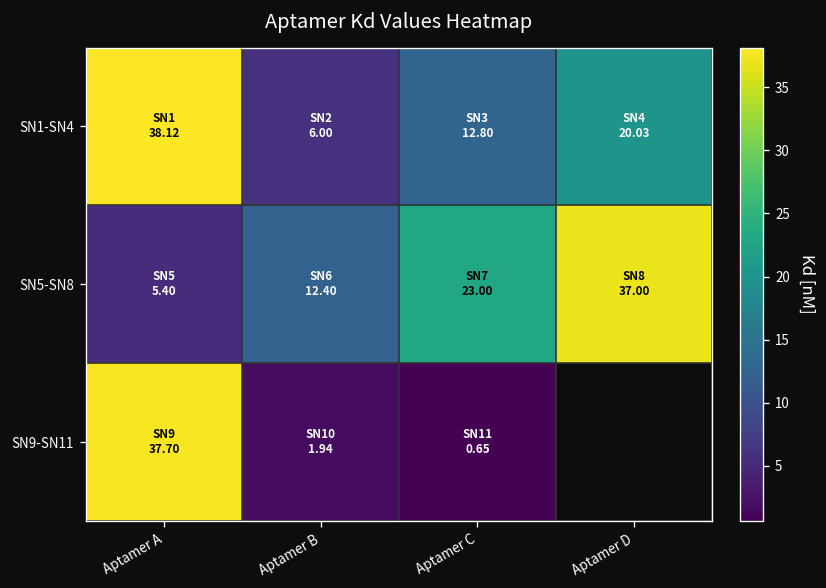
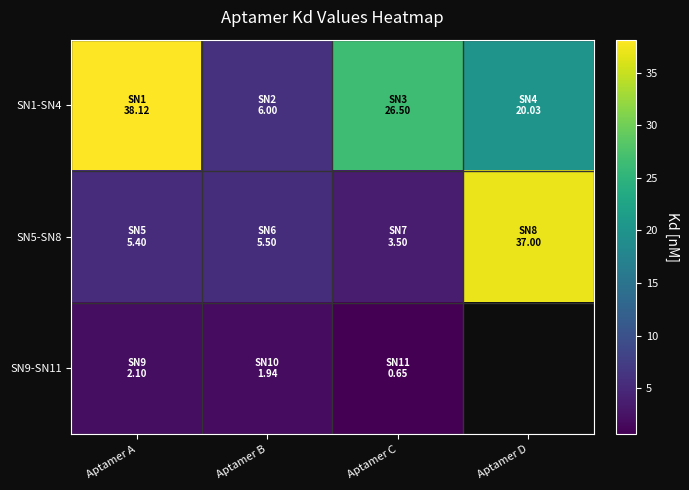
SN1-SN4, Aptamer C: 12.80 -> 26.50
SN5-SN8, Aptamer B: 12.40 -> 5.50
SN5-SN8, Aptamer C: 23.00 -> 3.50
SN9-SN11, Aptamer A: 37.70 -> 2.10
